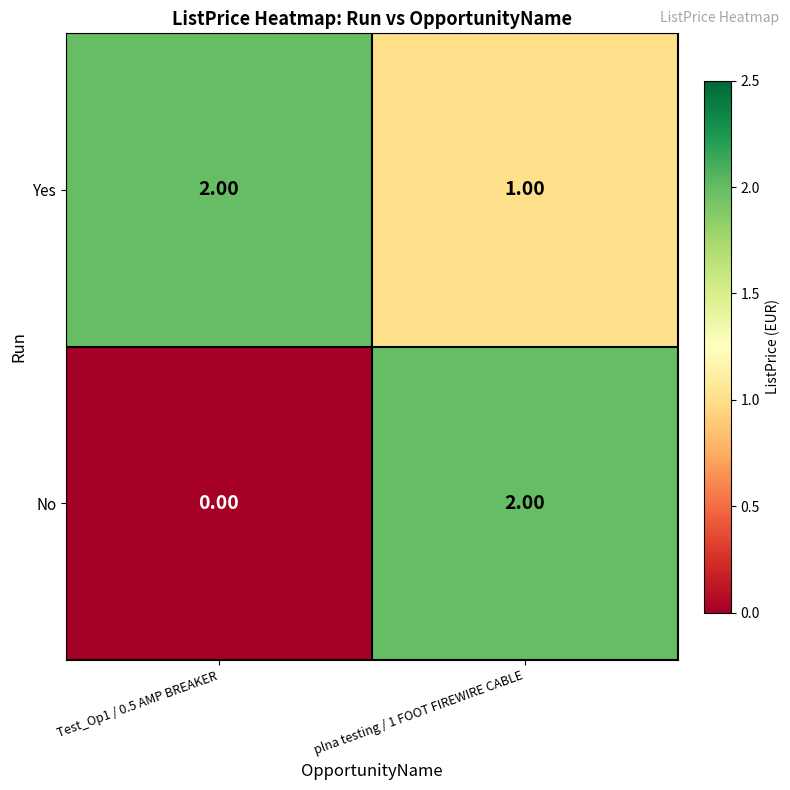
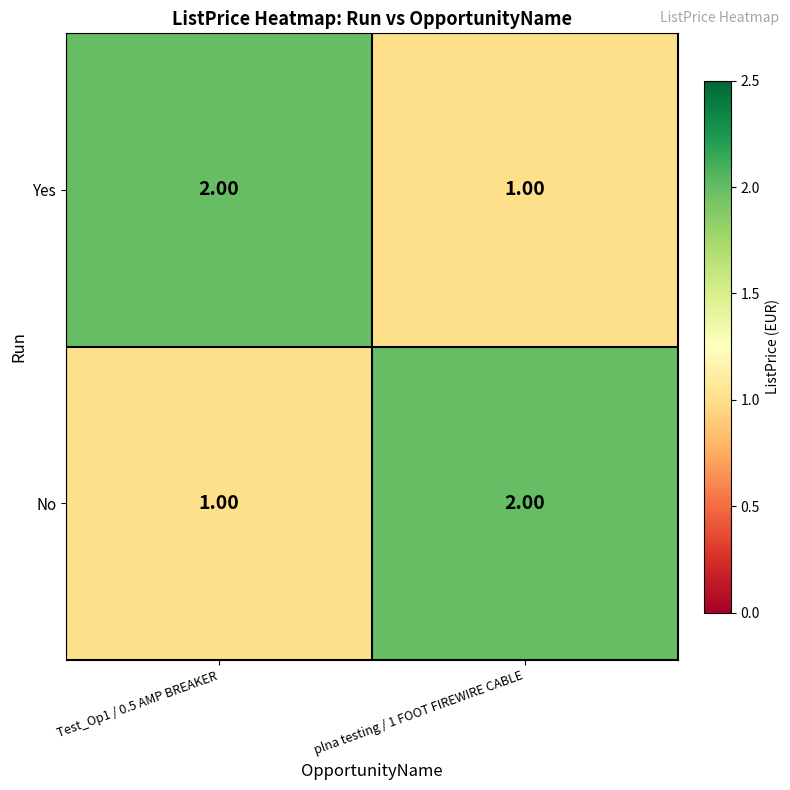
No, Test_Op1 / 0.5 AMP BREAKER: 0.00 -> 1.00
